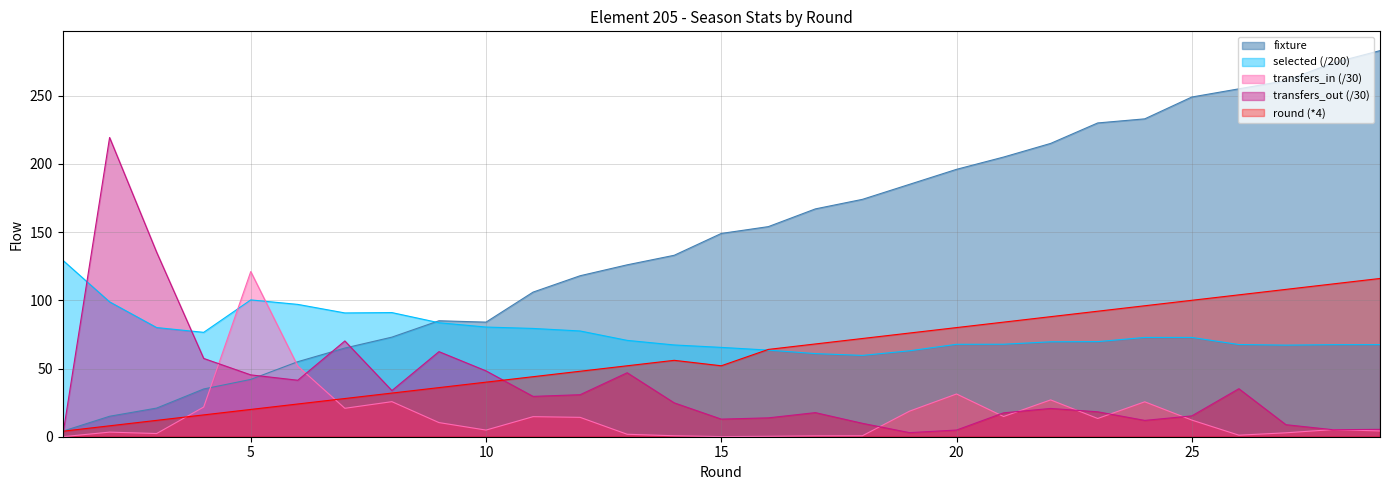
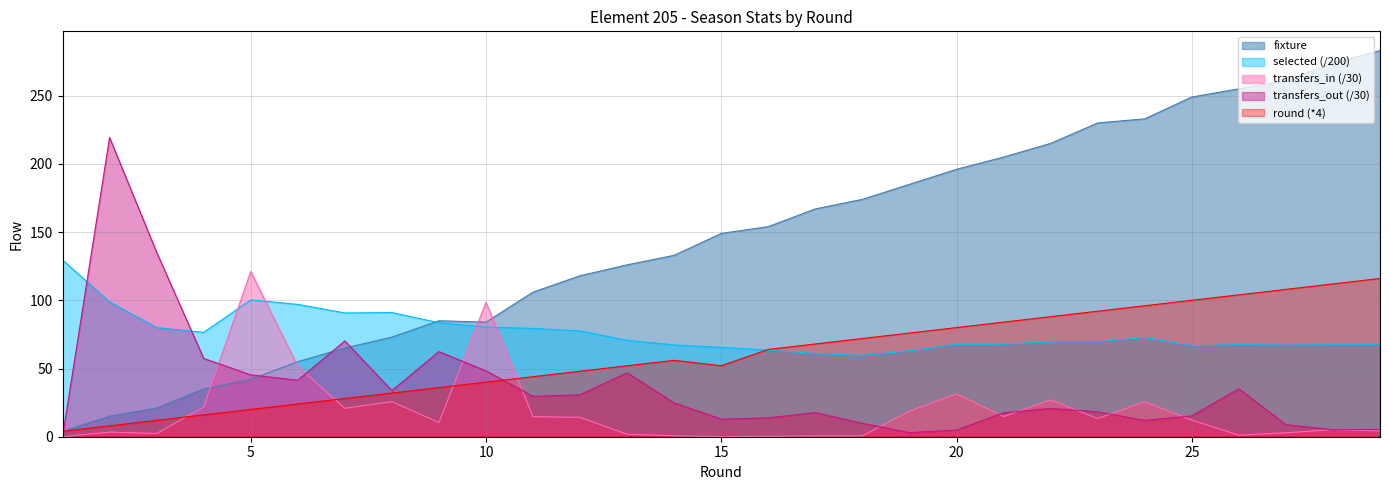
transfers_in (/30), 10: 5 -> 99
selected (/200), 25: 73 -> 67
